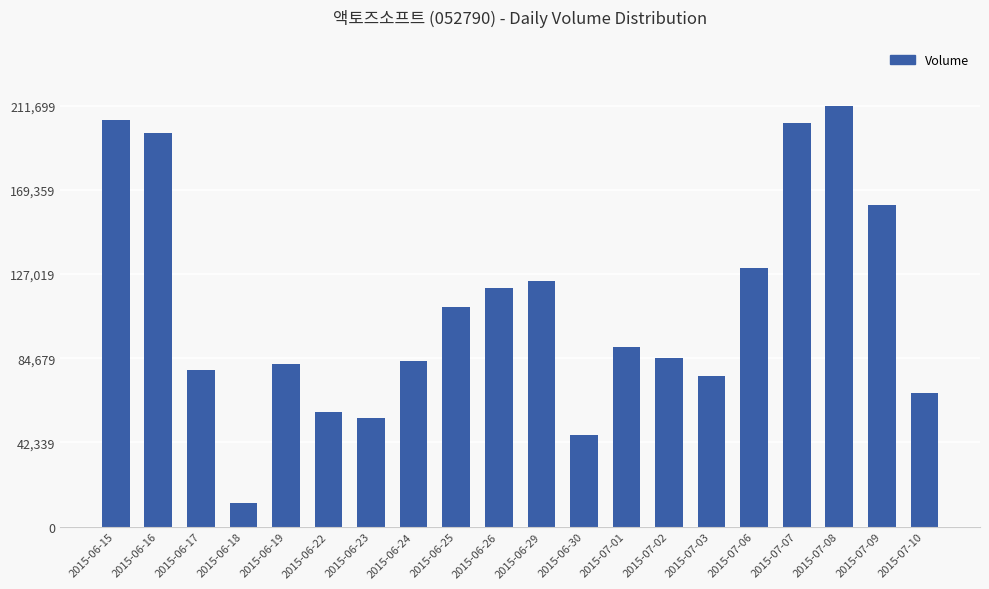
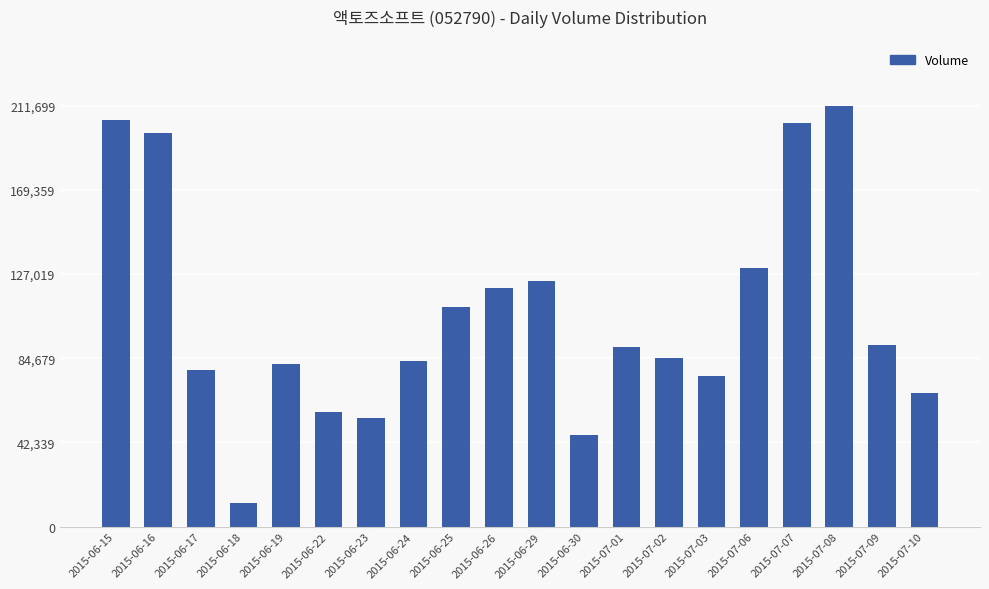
2015-07-09: 162,000 -> 92,000
